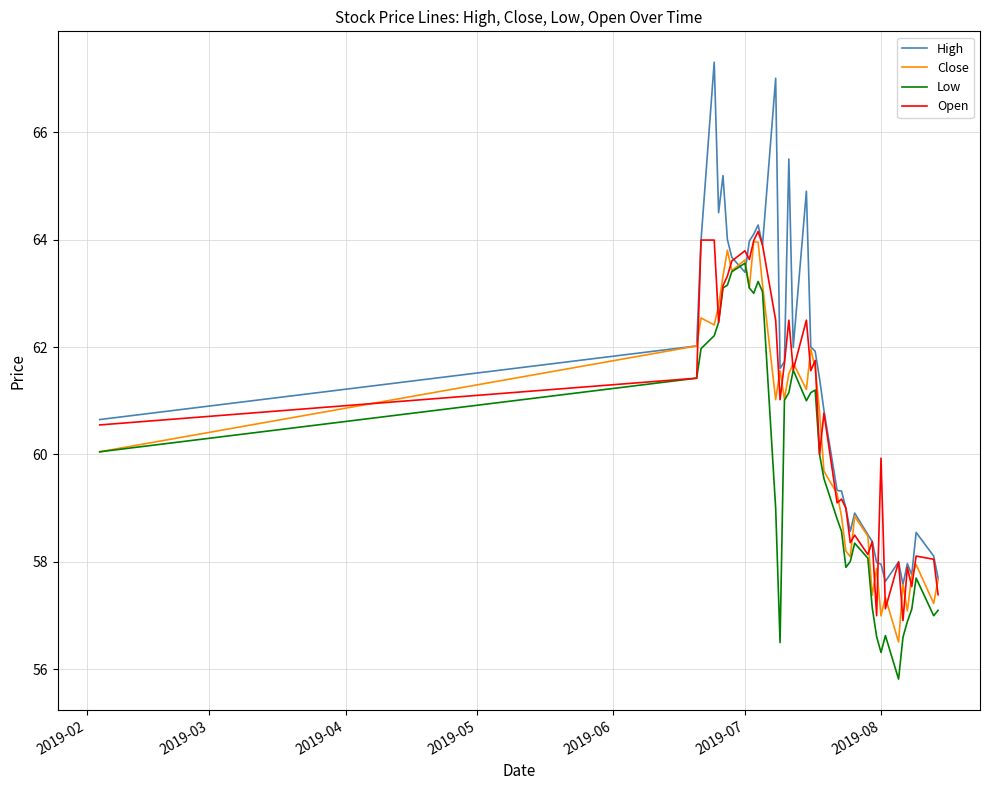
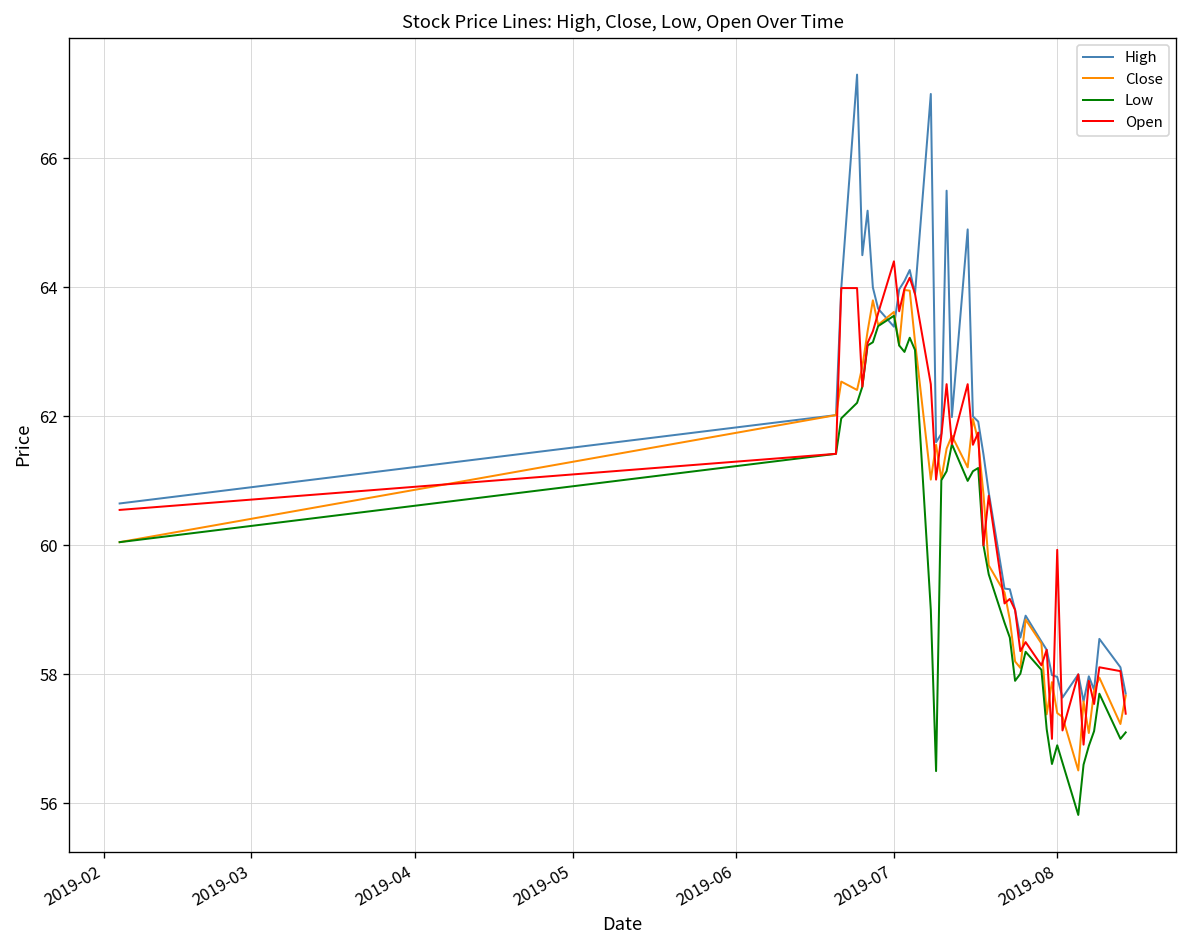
Open, 2019-07: 63.8 -> 64.4
Close, 2019-08: 57.0 -> 57.4
Low, 2019-08: 56.3 -> 56.9
